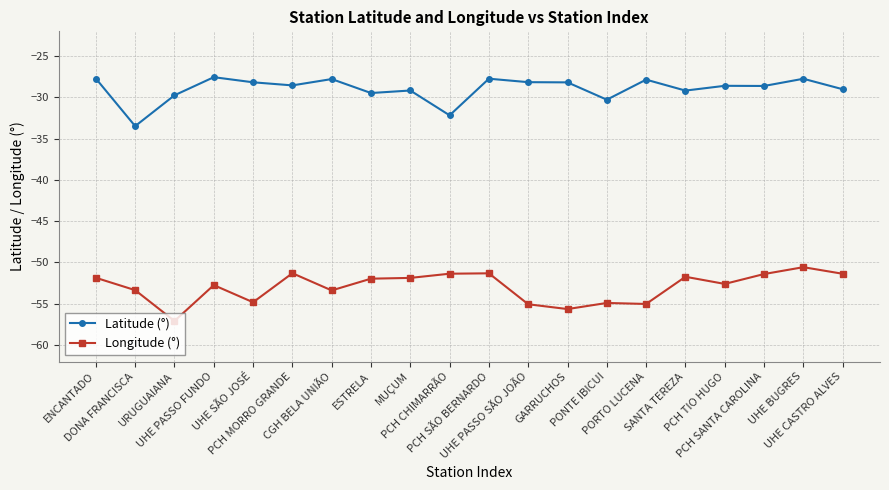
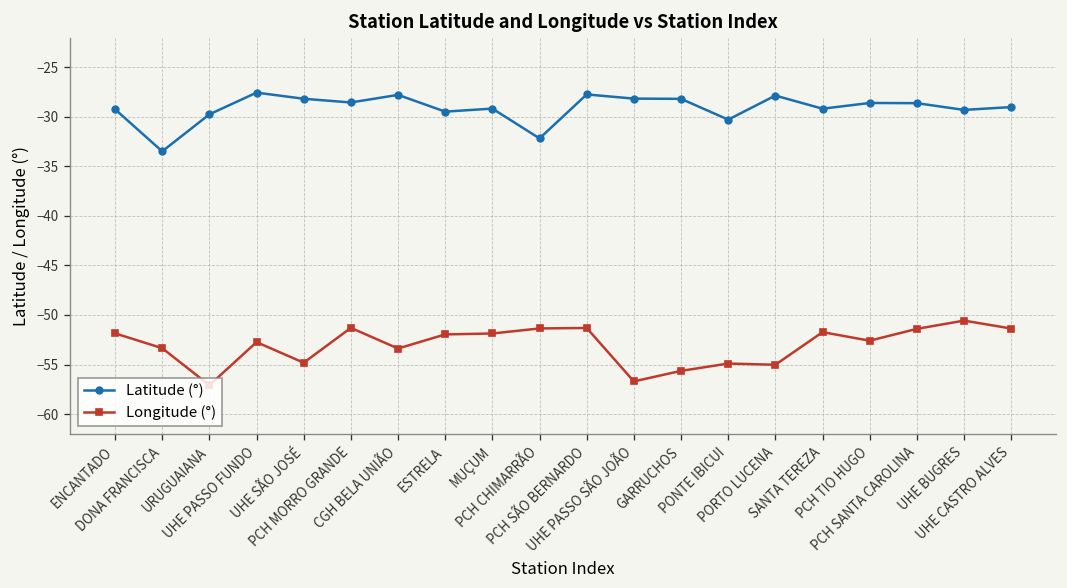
Latitude (°), ENCANTADO: -28 -> -29
Longitude (°), UHE PASSO SÃO JOÃO: -55 -> -57
Latitude (°), UHE BUGRES: -28 -> -29
